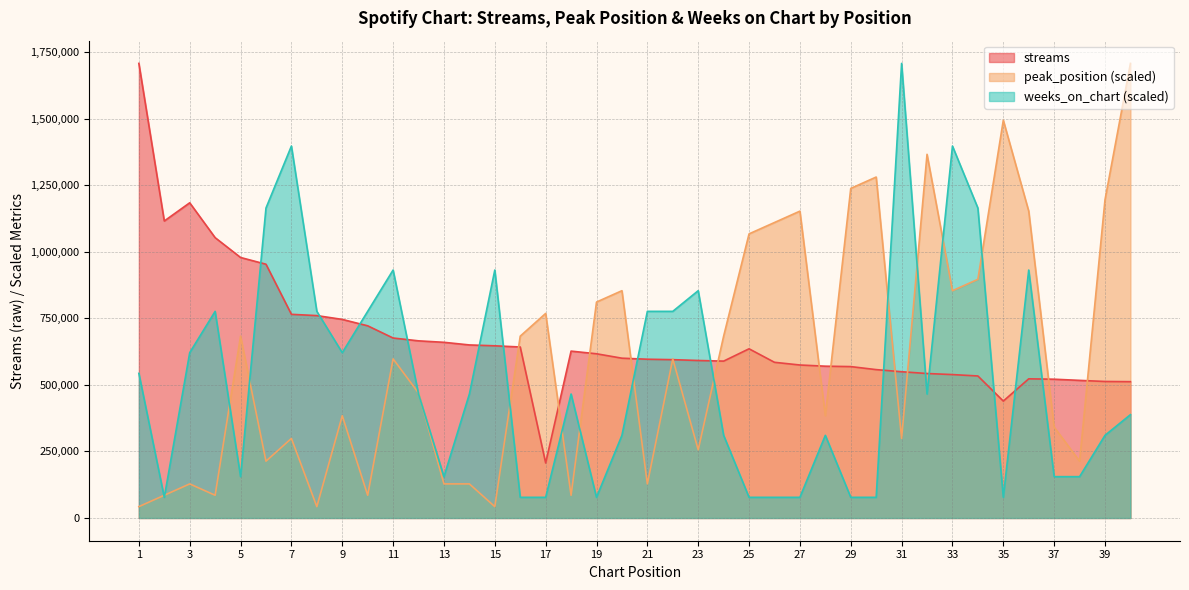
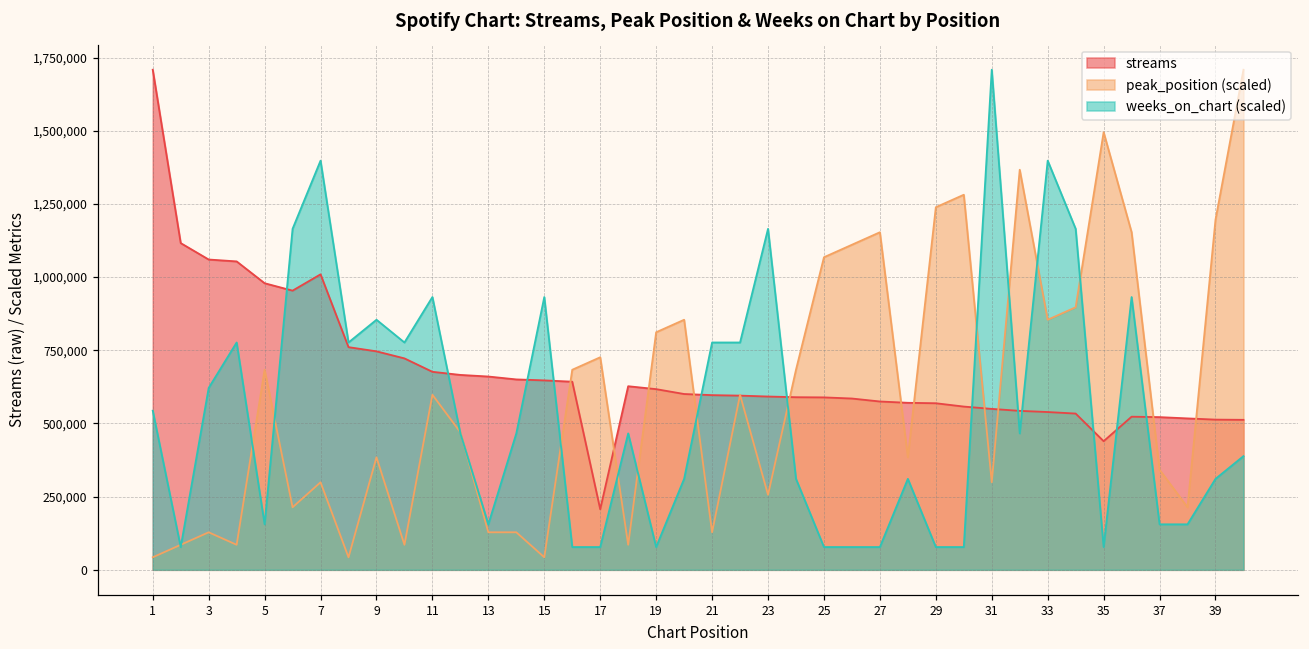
streams, 3: 1,180,000 -> 1,060,000
streams, 7: 770,000 -> 1,010,000
weeks_on_chart (scaled), 9: 620,000 -> 850,000
peak_position (scaled), 17: 770,000 -> 730,000
weeks_on_chart (scaled), 23: 850,000 -> 1,160,000
streams, 25: 640,000 -> 590,000
